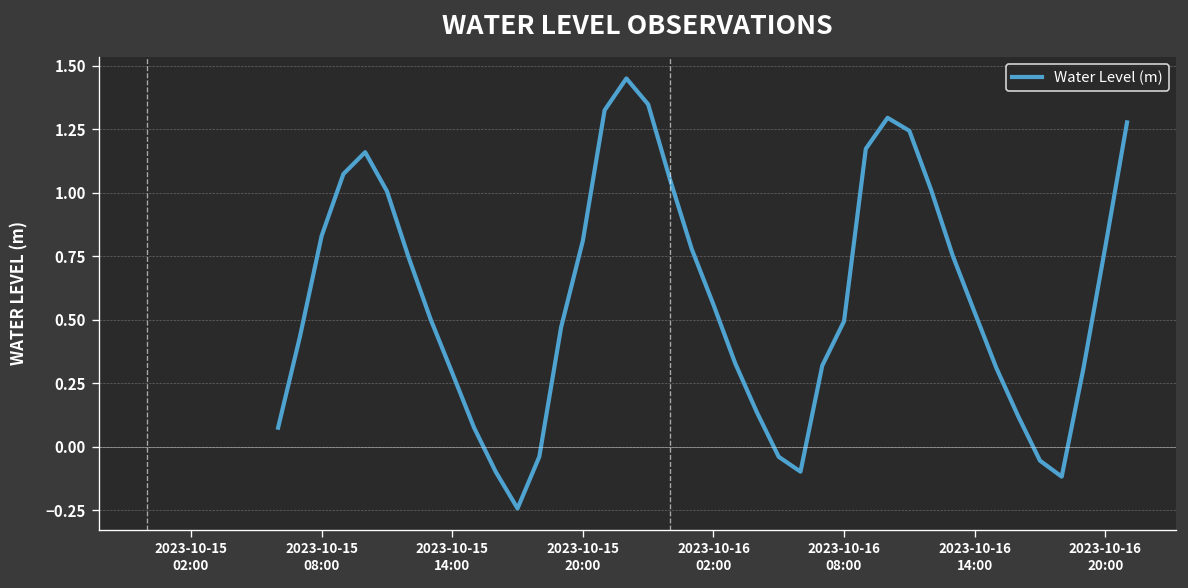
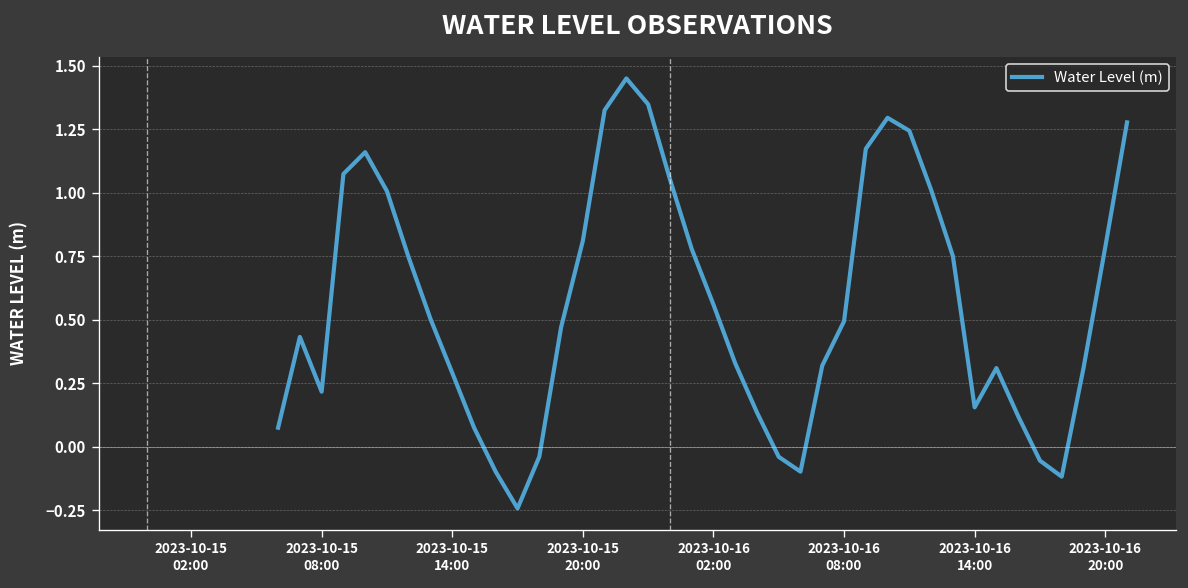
2023-10-15 08:00: 0.83 -> 0.22
2023-10-16 14:00: 0.53 -> 0.16
